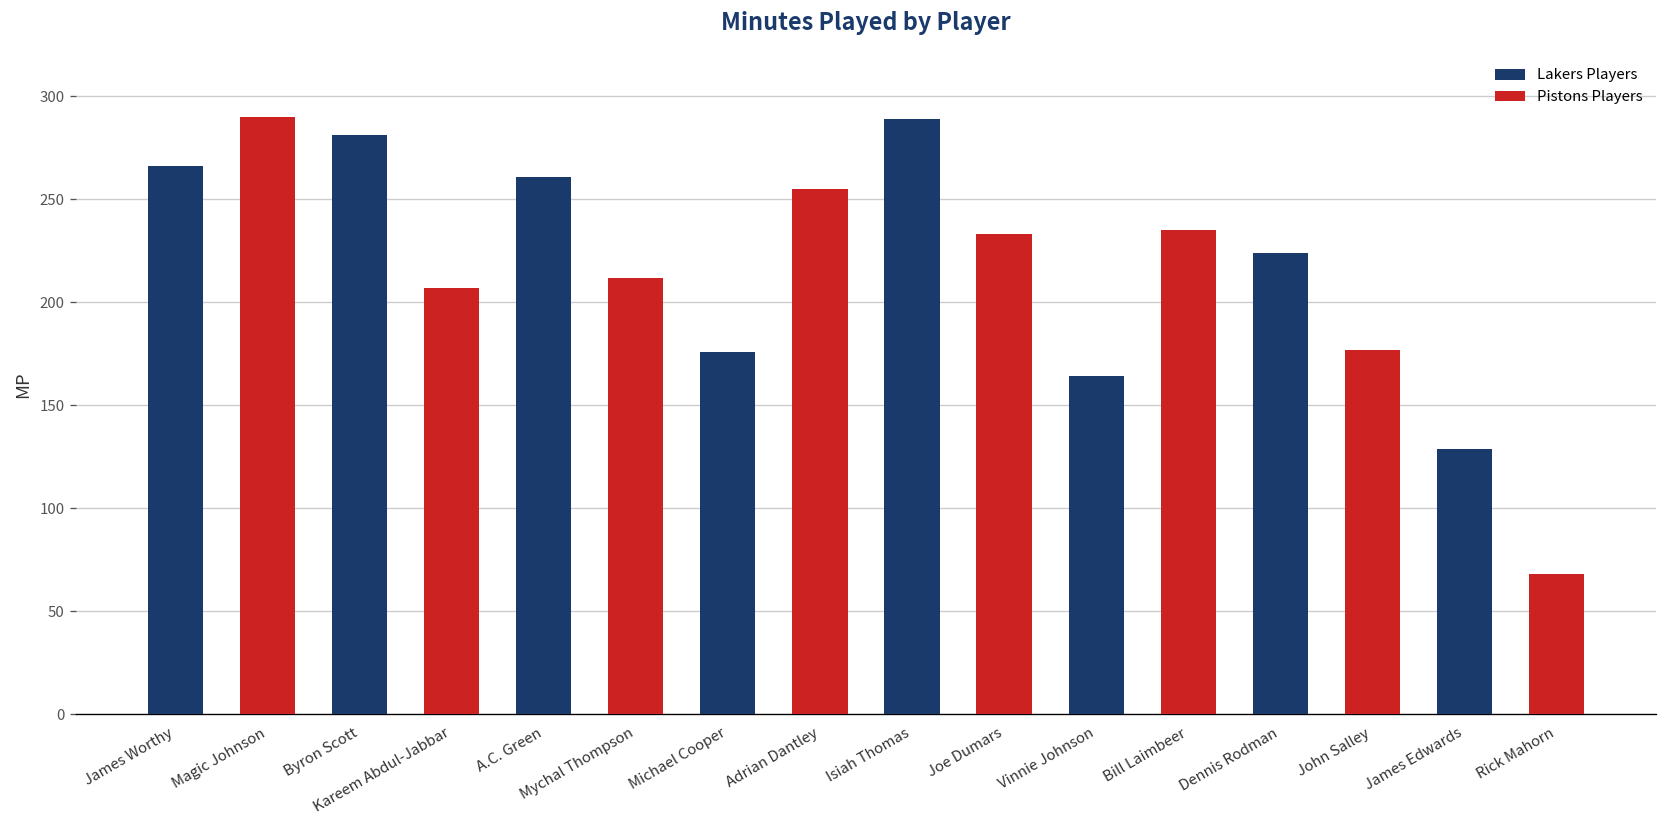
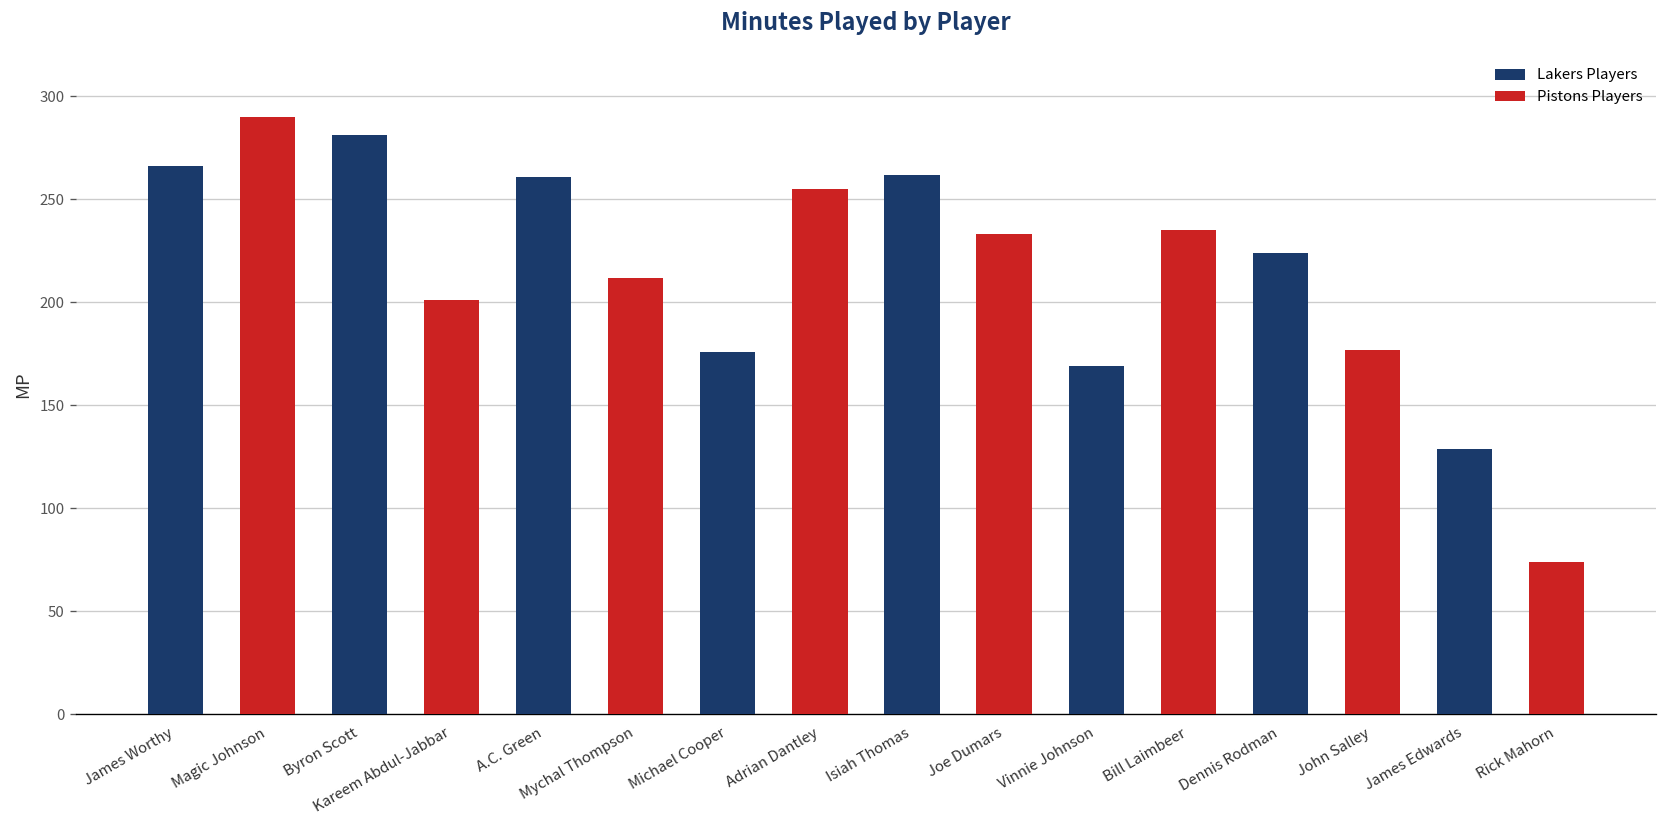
Pistons Players, Kareem Abdul-Jabbar: 207 -> 201
Lakers Players, Isiah Thomas: 289 -> 262
Lakers Players, Vinnie Johnson: 164 -> 169
Pistons Players, Rick Mahorn: 68 -> 74
